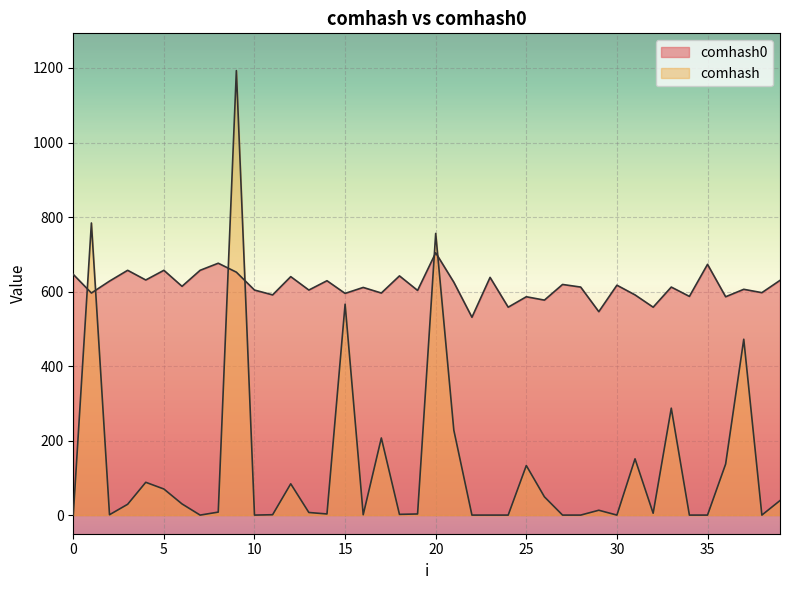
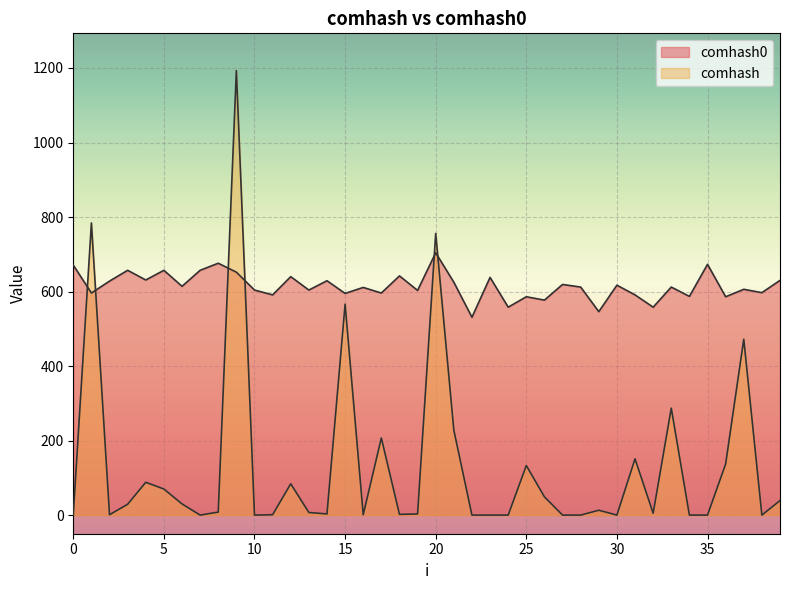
comhash0, 0: 650 -> 670
